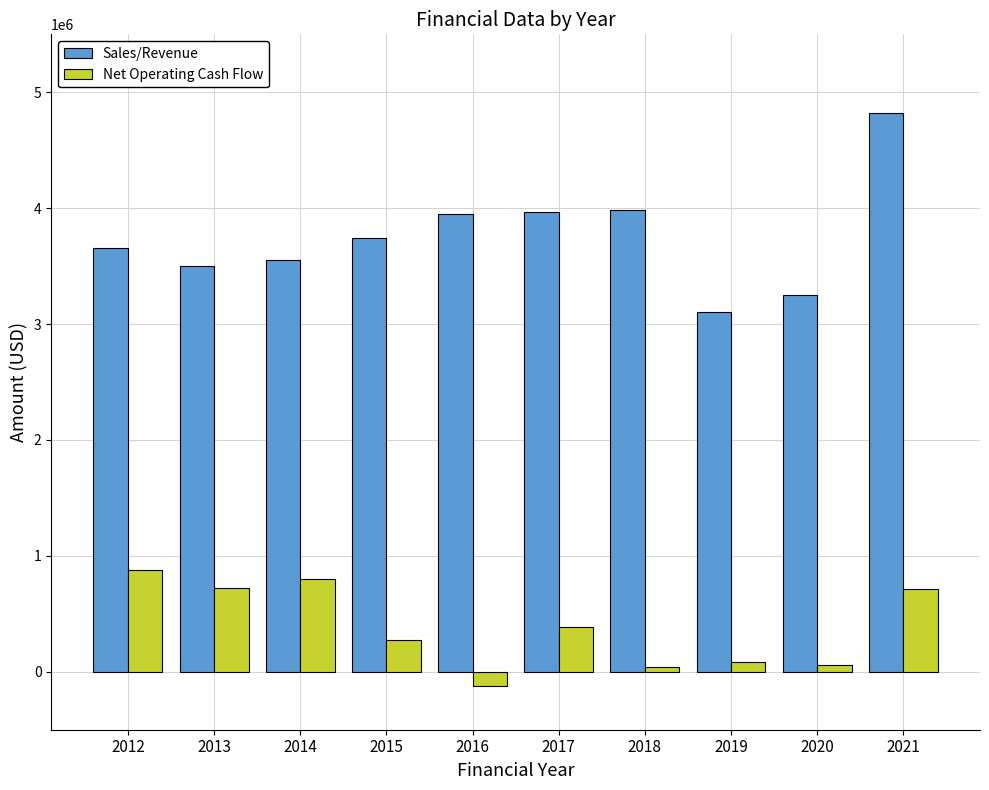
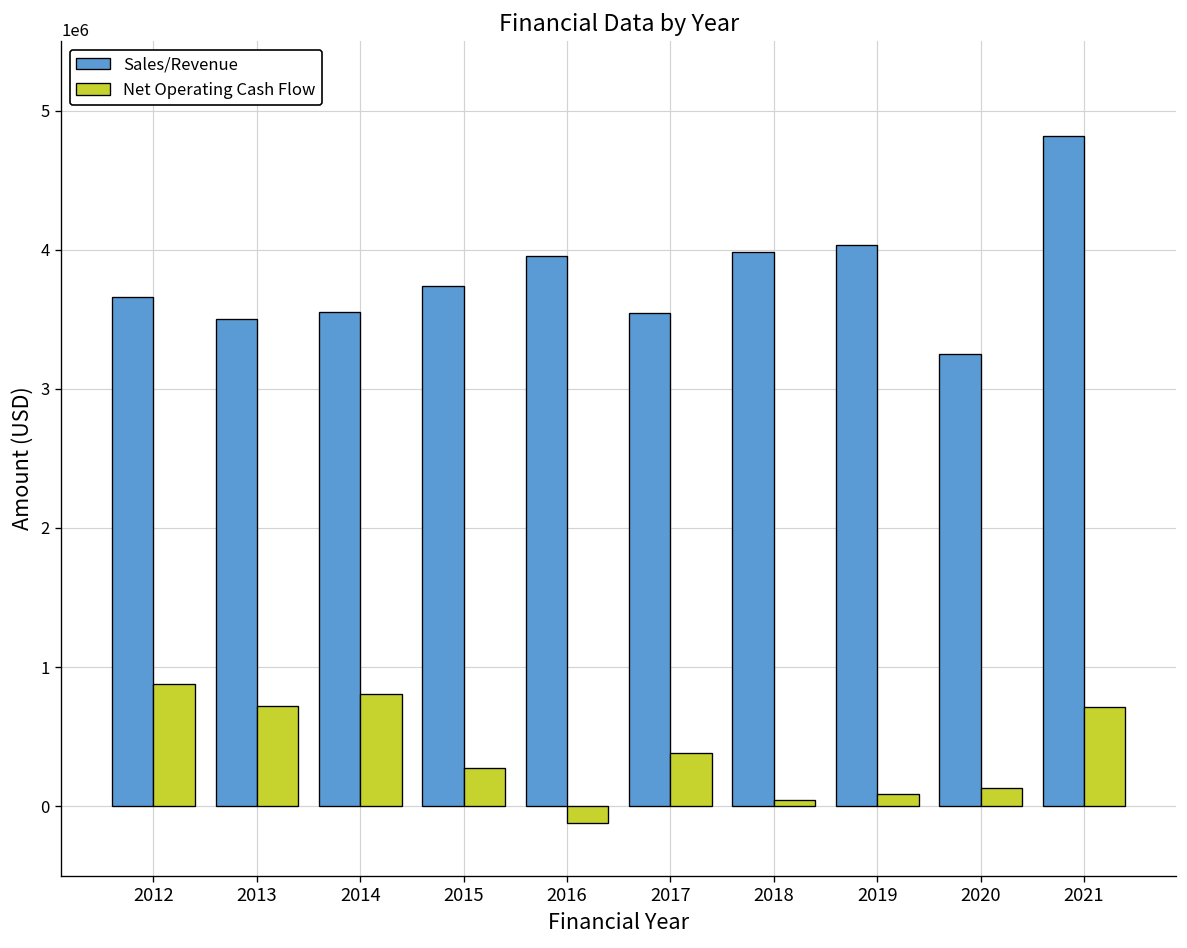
Sales/Revenue, 2017: 3960000 -> 3550000
Sales/Revenue, 2019: 3100000 -> 4030000
Net Operating Cash Flow, 2020: 60000 -> 130000
